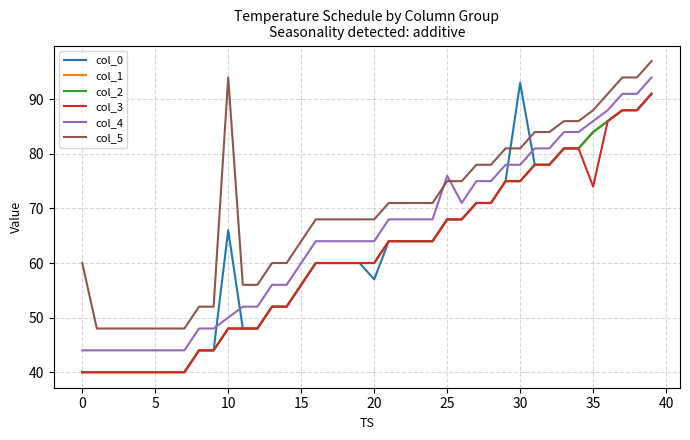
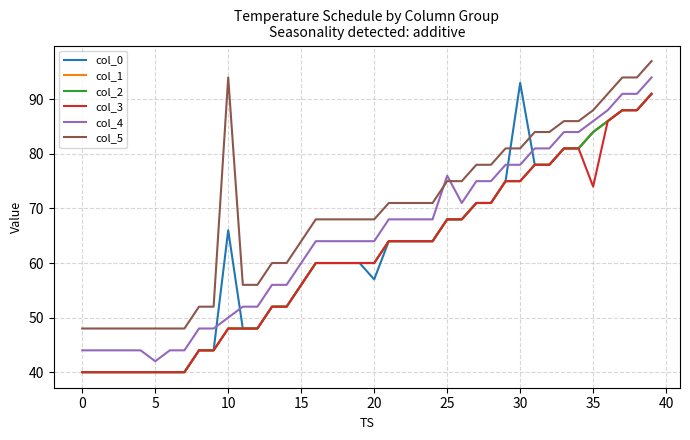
col_5, 0: 60 -> 48
col_4, 5: 44 -> 42
